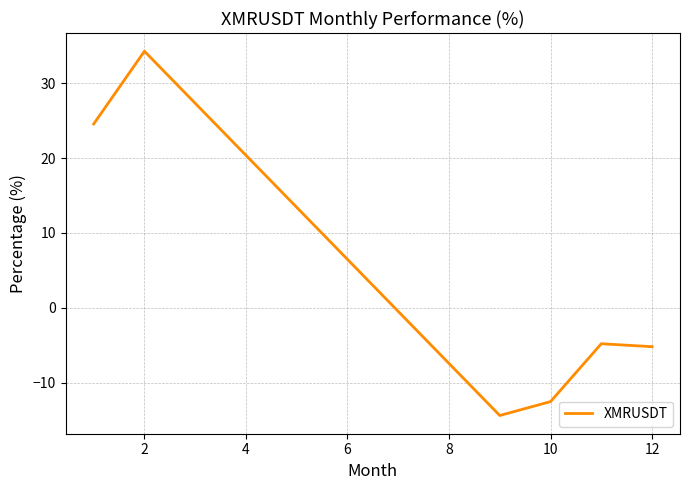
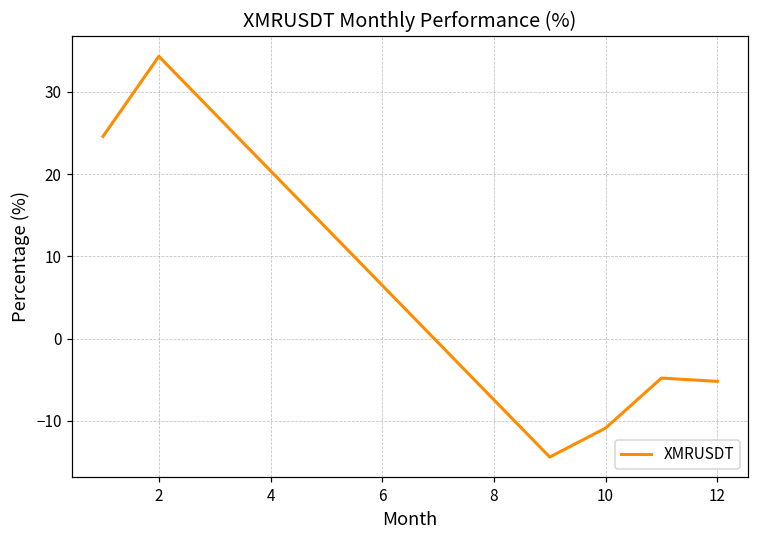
10: -13 -> -11
